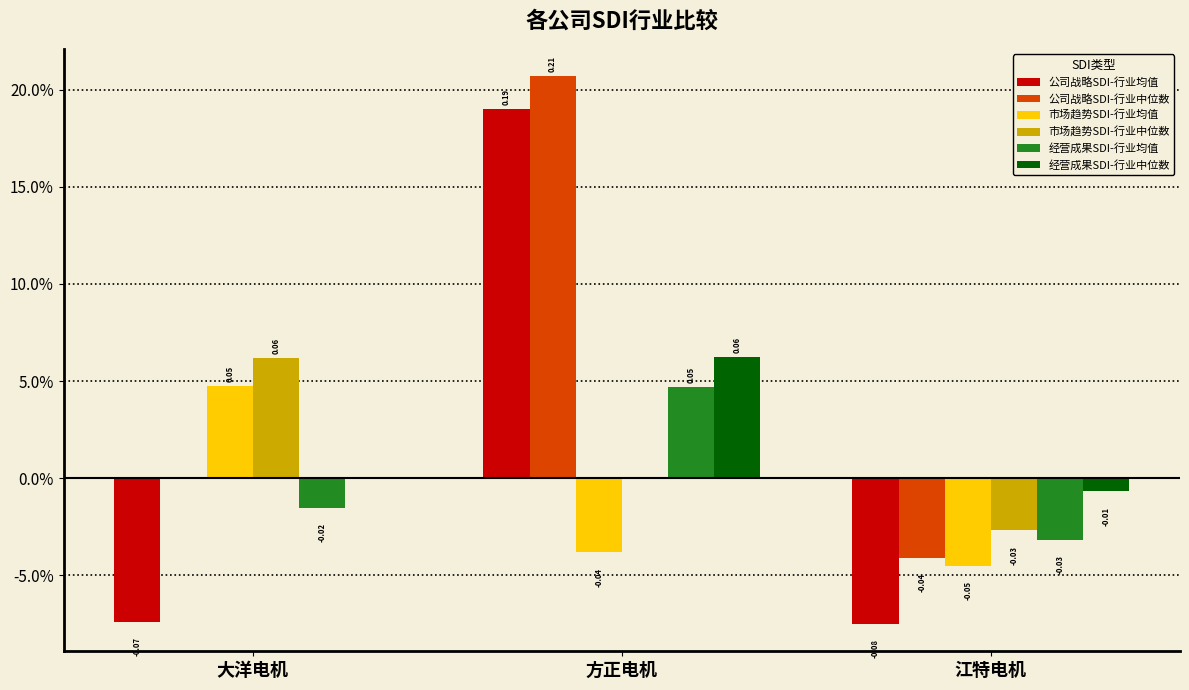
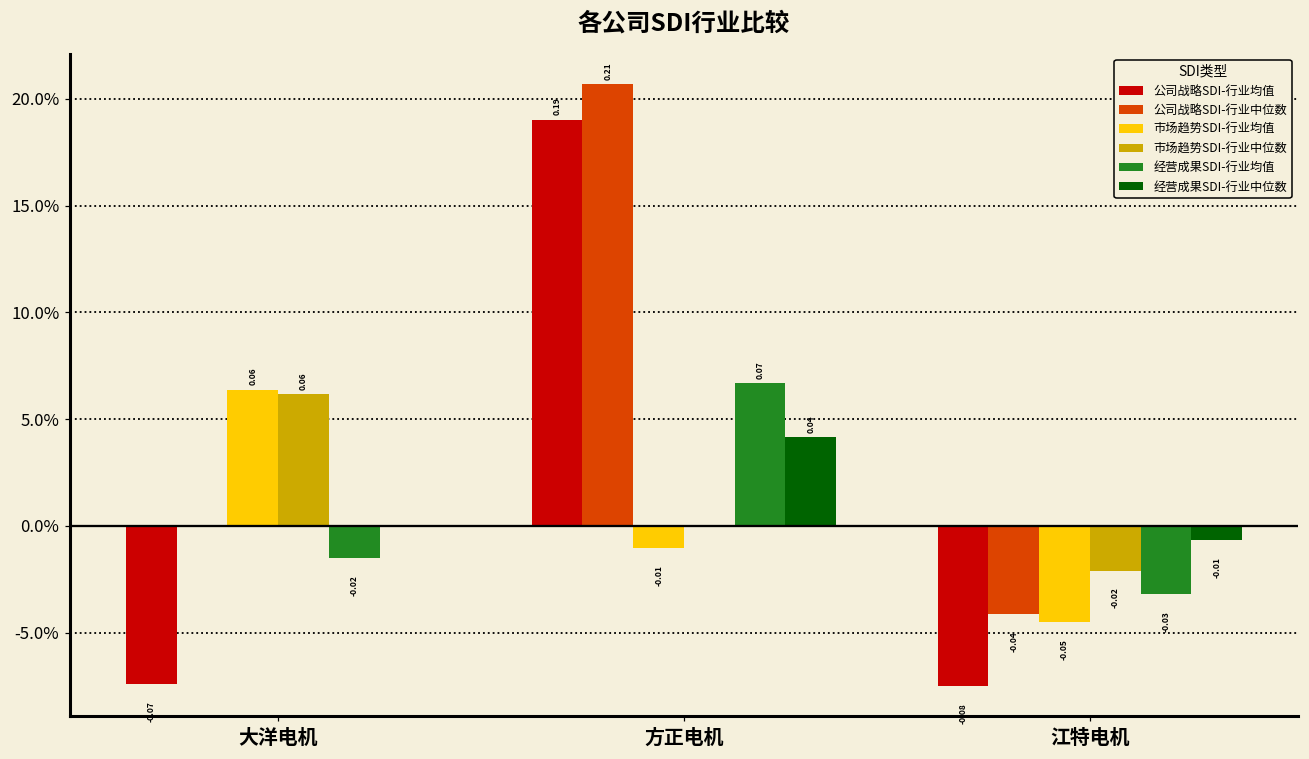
市场趋势SDI-行业均值, 大洋电机: 0.05 -> 0.06
市场趋势SDI-行业均值, 方正电机: -0.04 -> -0.01
经营成果SDI-行业均值, 方正电机: 0.05 -> 0.07
经营成果SDI-行业中位数, 方正电机: 0.06 -> 0.04
市场趋势SDI-行业中位数, 江特电机: -0.03 -> -0.02
